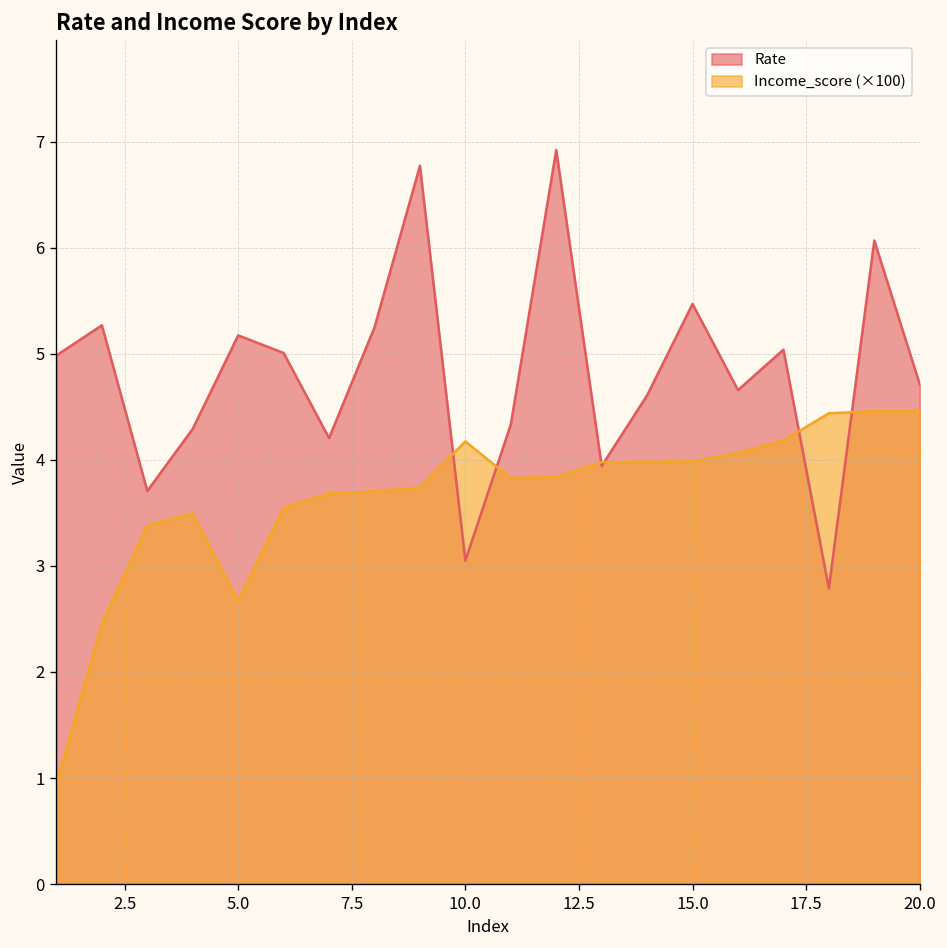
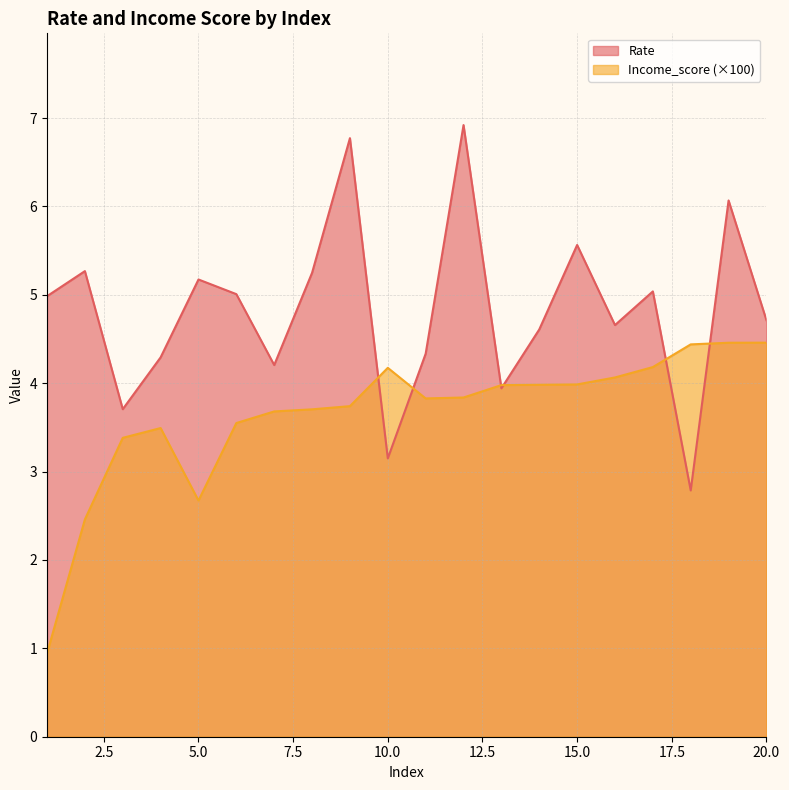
Rate, 10.0: 3.0 -> 3.1
Rate, 15.0: 5.5 -> 5.6
